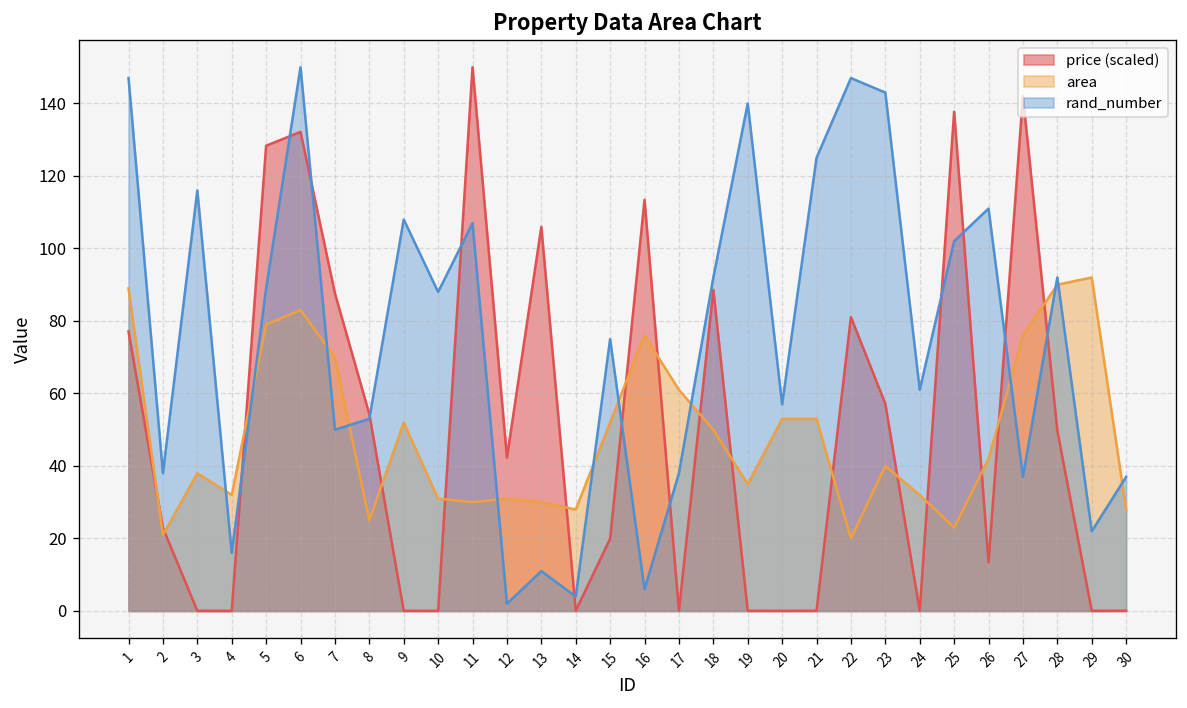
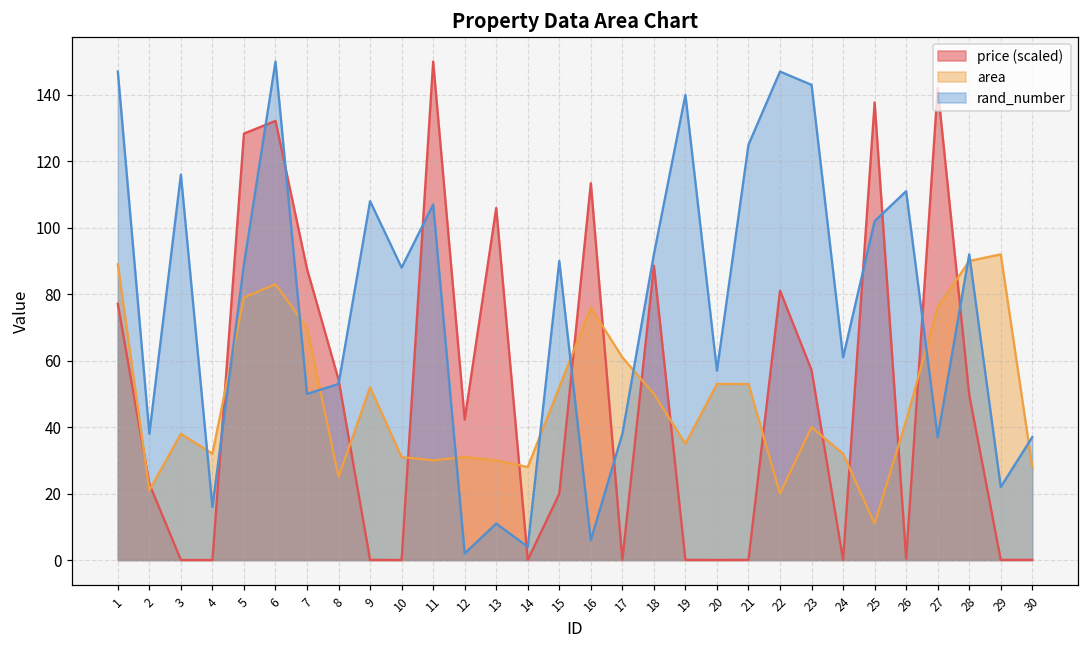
rand_number, 15: 75 -> 90
area, 25: 23 -> 11
price (scaled), 26: 13 -> 0
